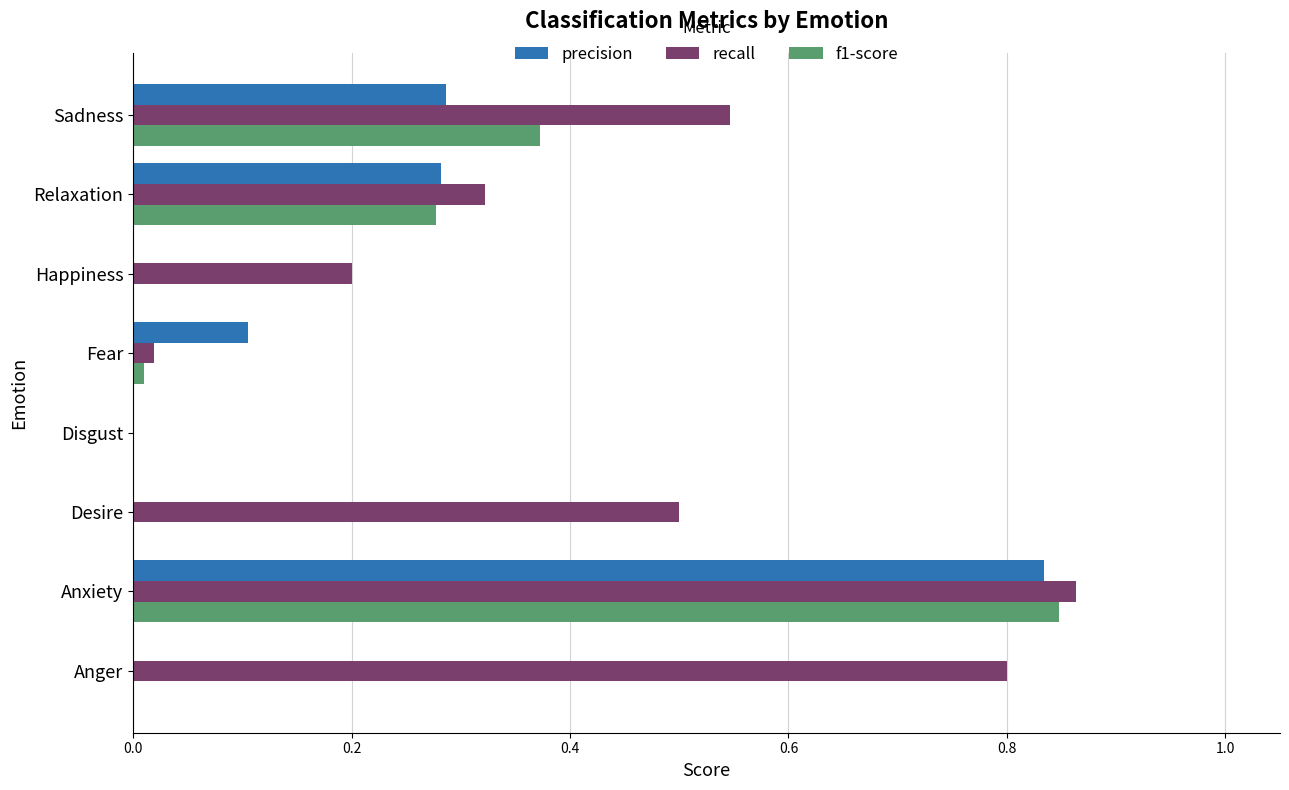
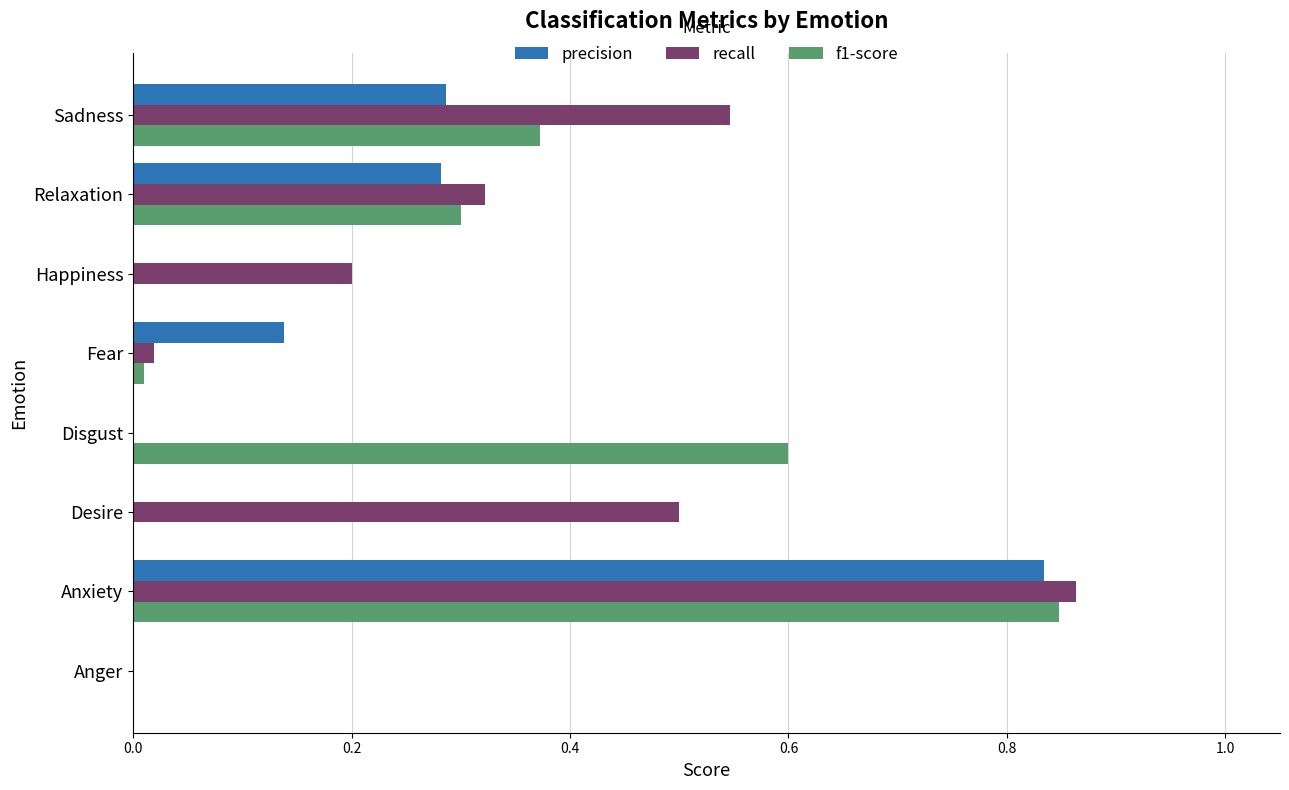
f1-score, Relaxation: 0.277 -> 0.301
precision, Fear: 0.105 -> 0.138
f1-score, Disgust: 0.0 -> 0.6
recall, Anger: 0.8 -> 0.0
